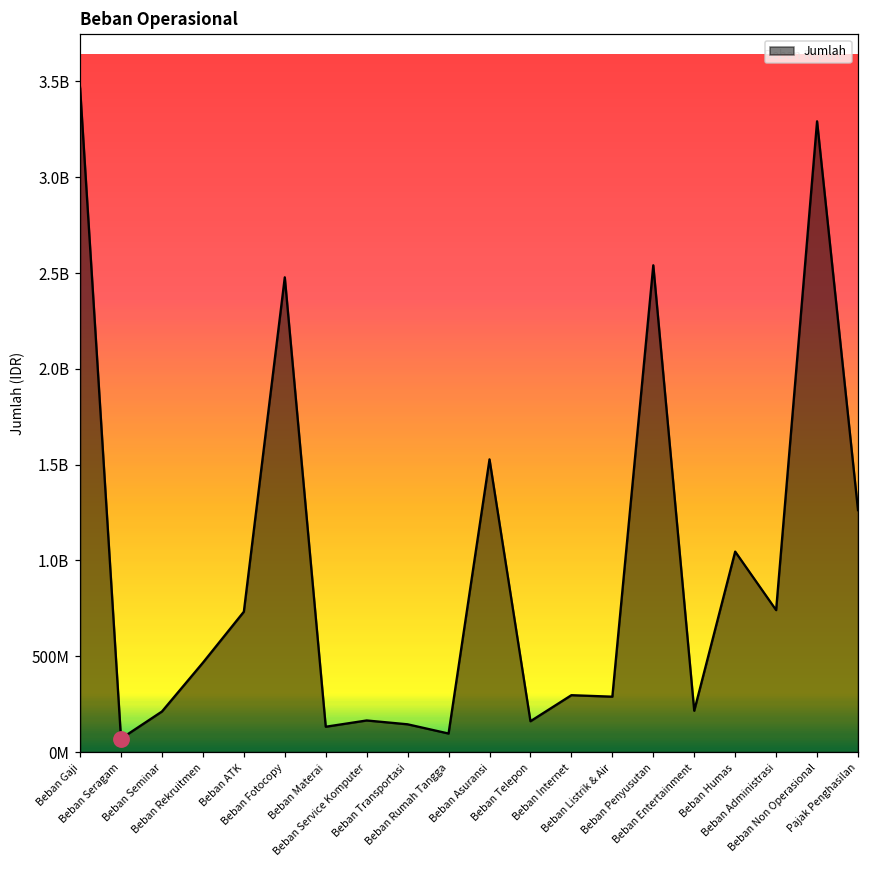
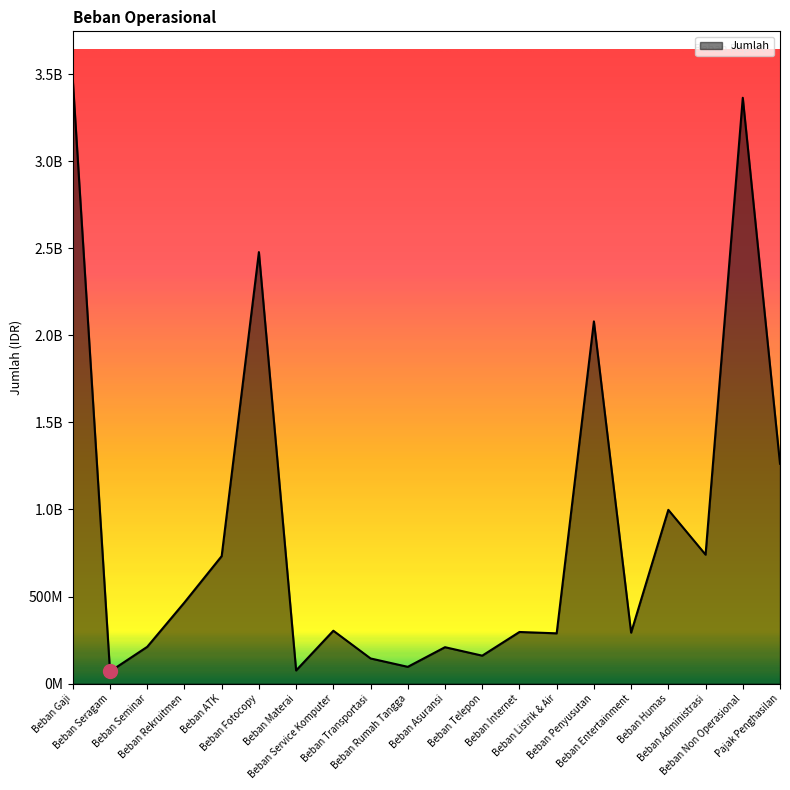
Jumlah, Beban Materai: 130000000 -> 80000000
Jumlah, Beban Service Komputer: 160000000 -> 300000000
Jumlah, Beban Asuransi: 1530000000 -> 210000000
Jumlah, Beban Penyusutan: 2540000000 -> 2080000000
Jumlah, Beban Entertainment: 220000000 -> 290000000
Jumlah, Beban Humas: 1050000000 -> 1000000000
Jumlah, Beban Non Operasional: 3290000000 -> 3360000000
